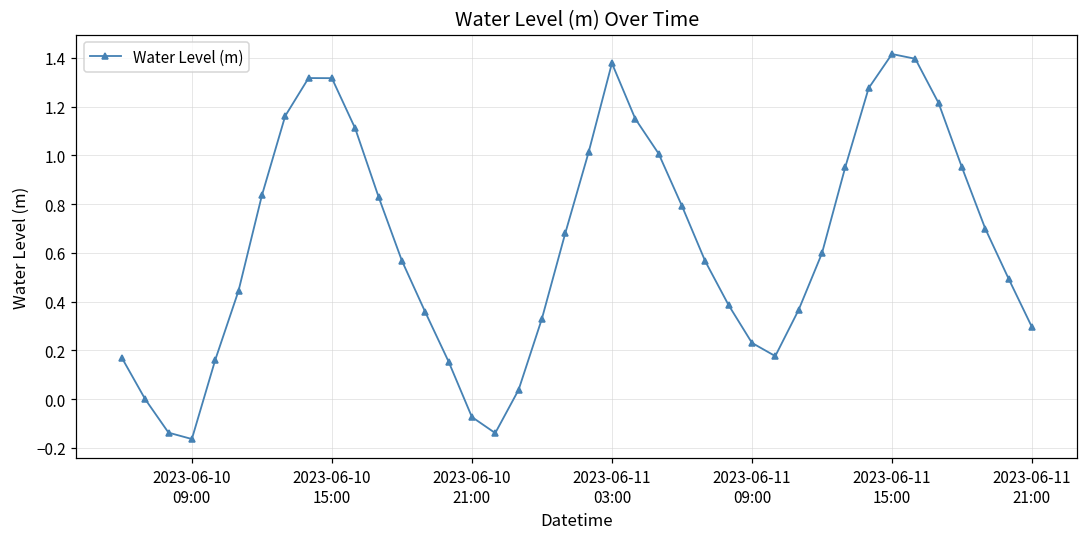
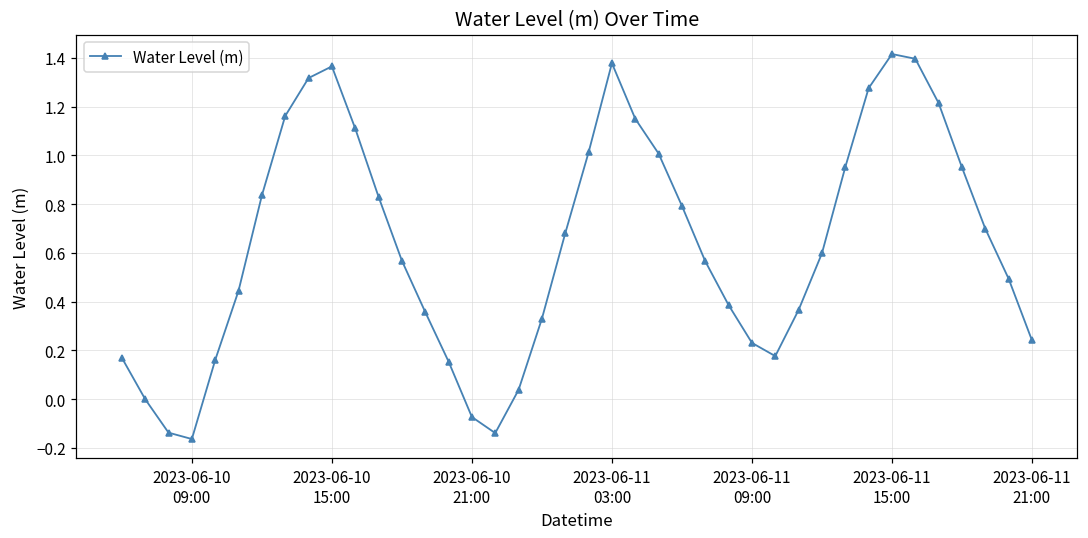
2023-06-10 15:00: 1.32 -> 1.37
2023-06-11 21:00: 0.30 -> 0.24
